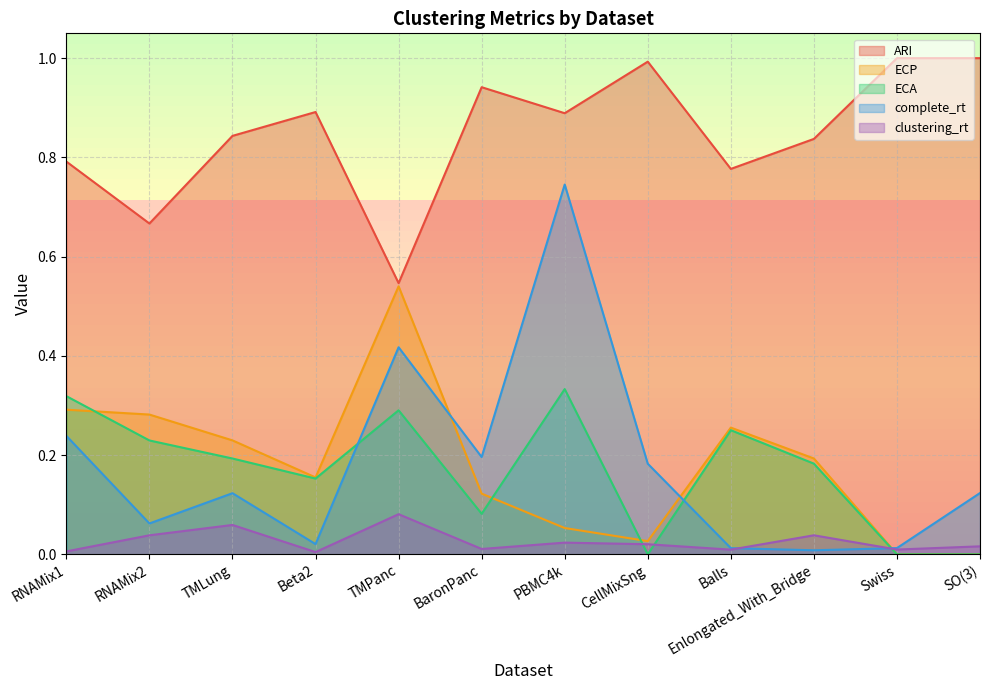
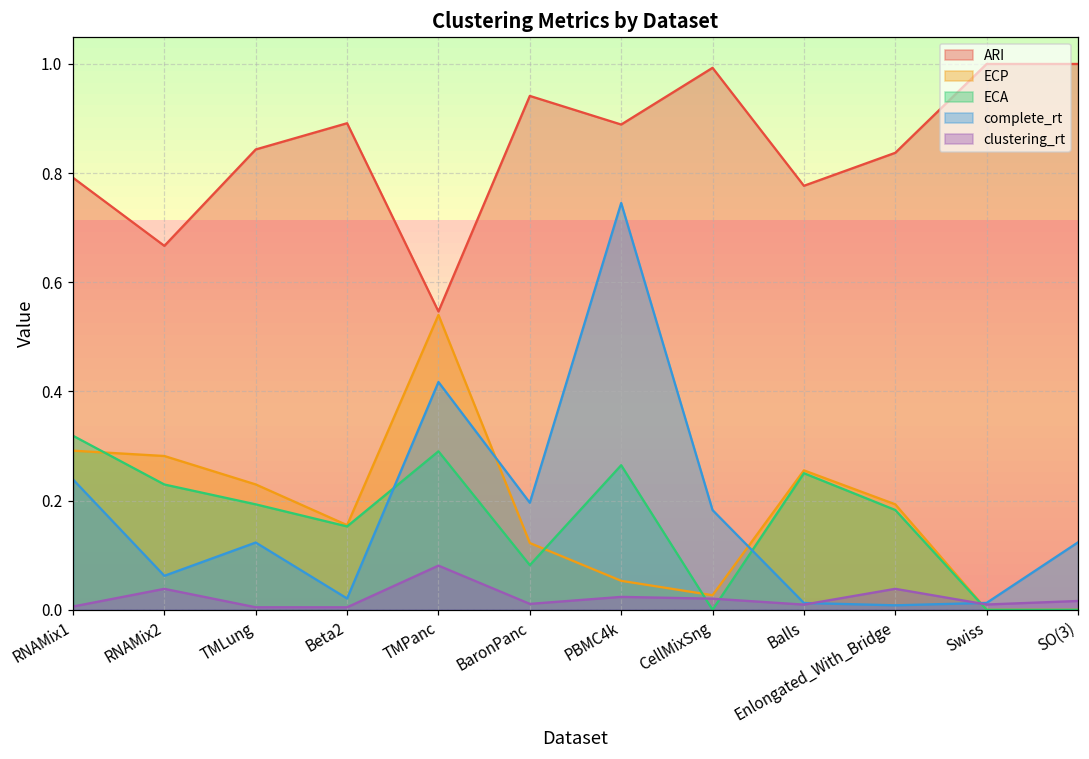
clustering_rt, TMLung: 0.06 -> 0.00
ECA, PBMC4k: 0.33 -> 0.26
